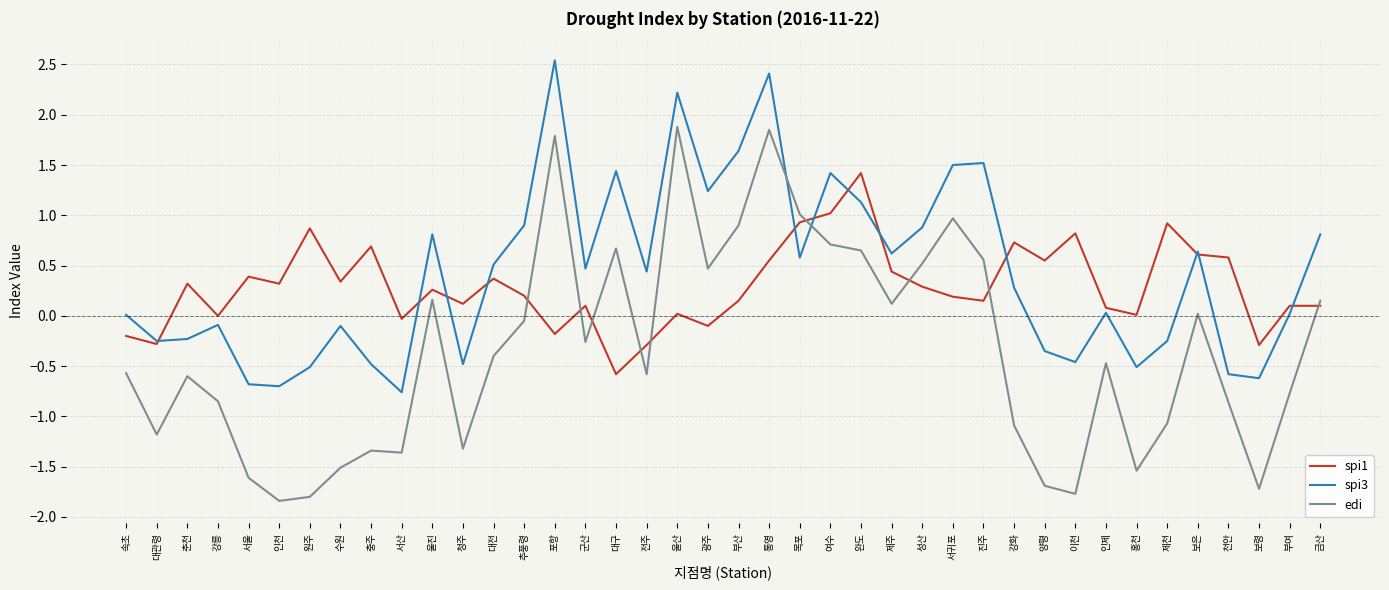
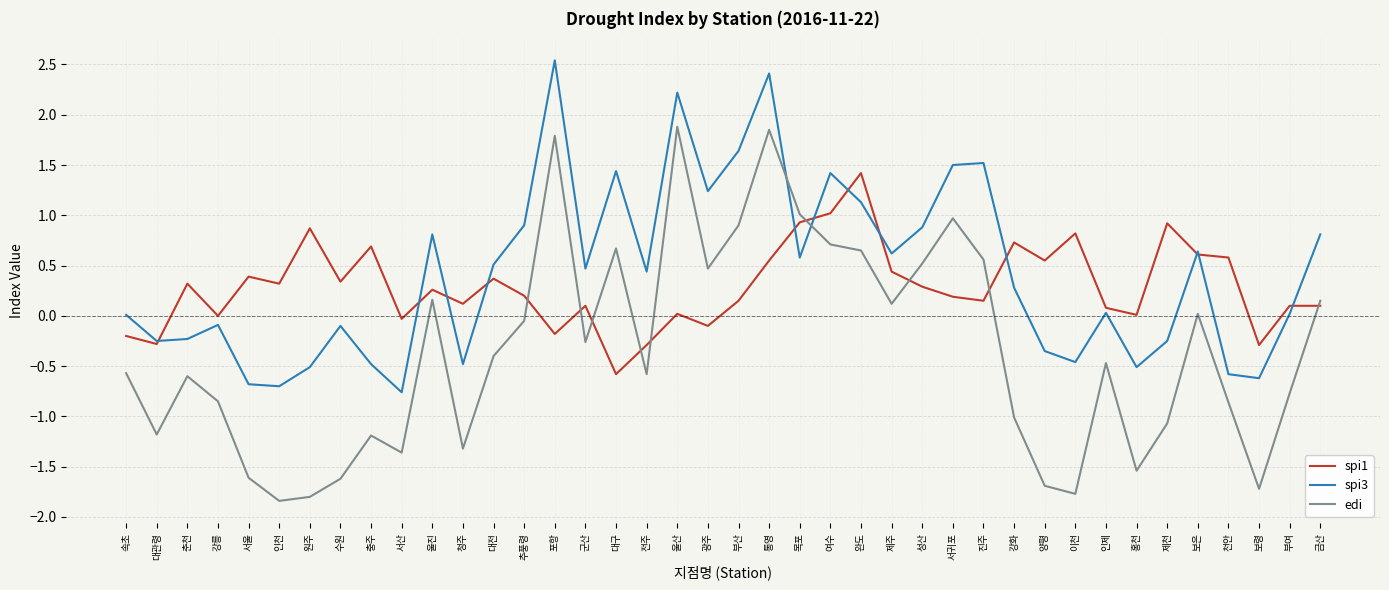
edi, 수원: -1.51 -> -1.62
edi, 충주: -1.34 -> -1.19
edi, 강화: -1.09 -> -1.01
